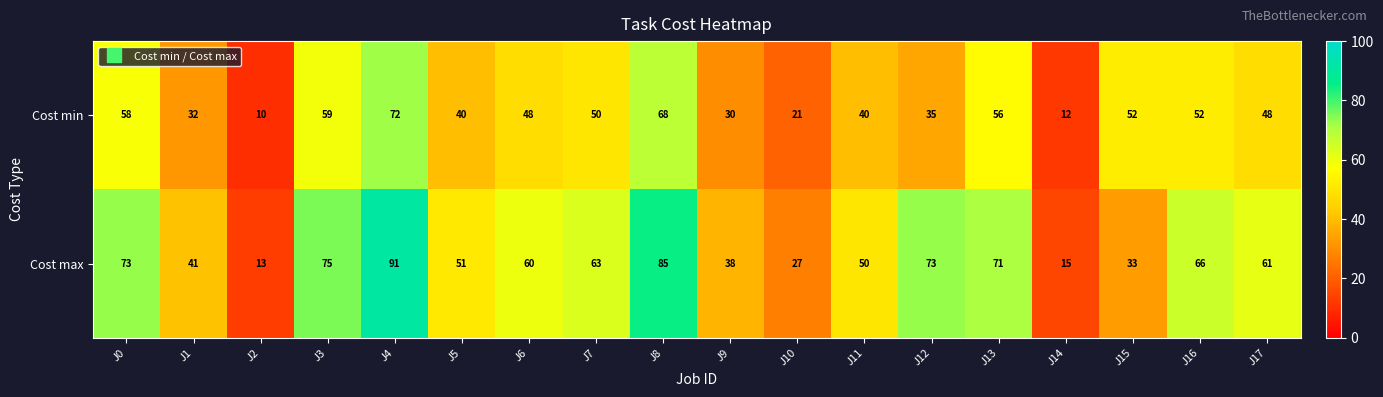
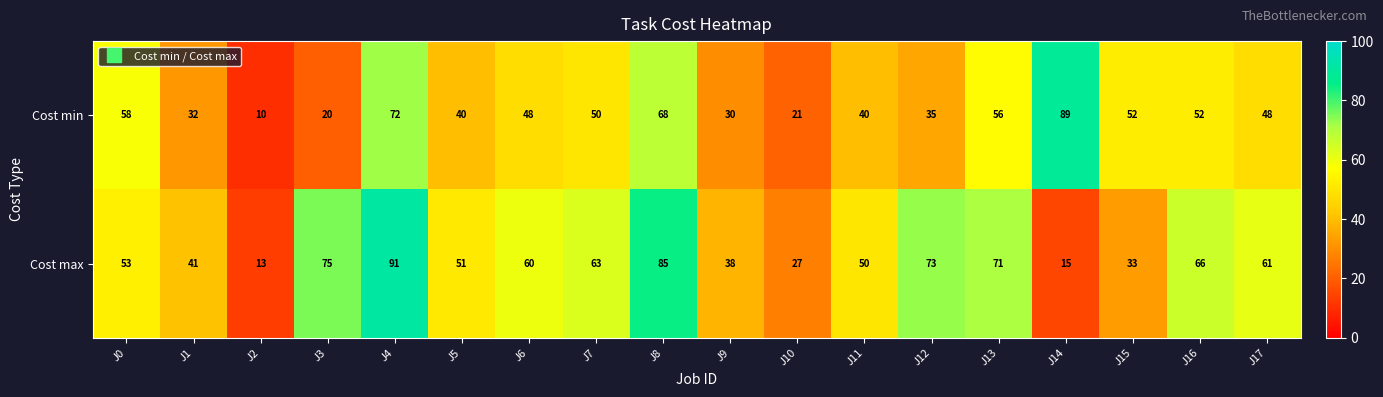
Cost min, J3: 59 -> 20
Cost min, J14: 12 -> 89
Cost max, J0: 73 -> 53
